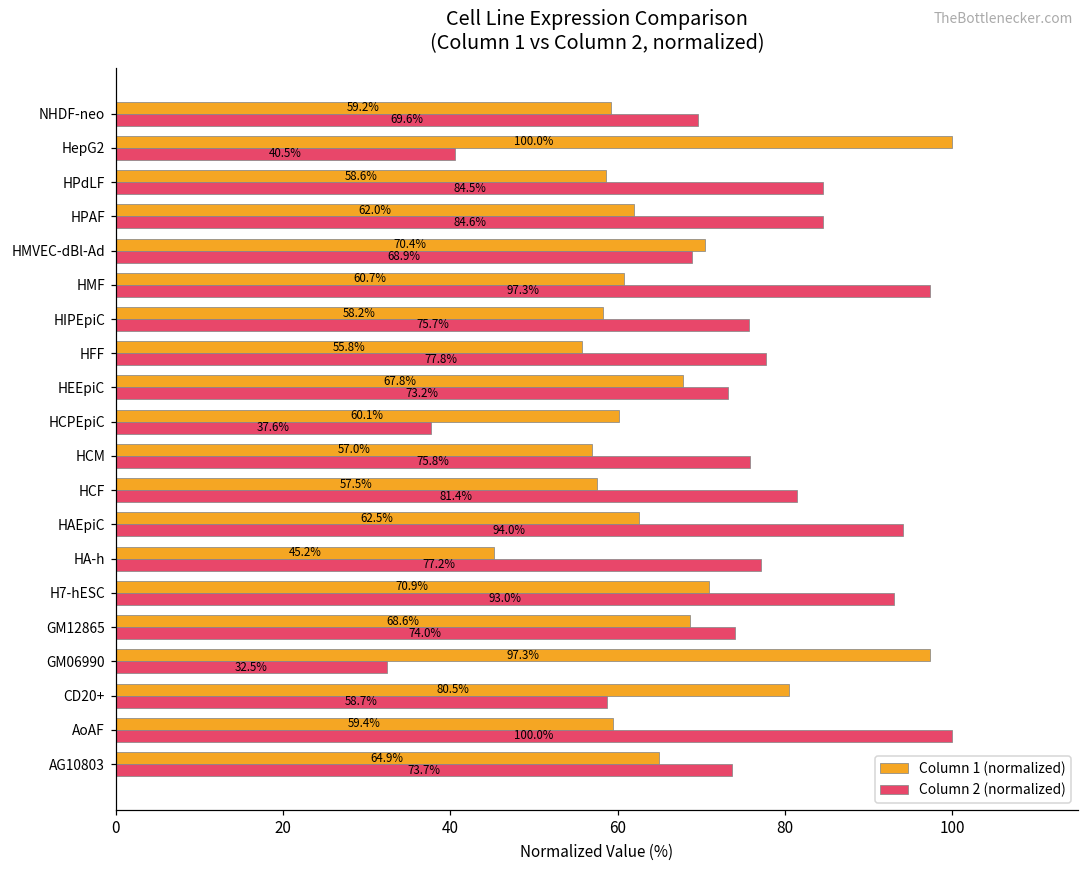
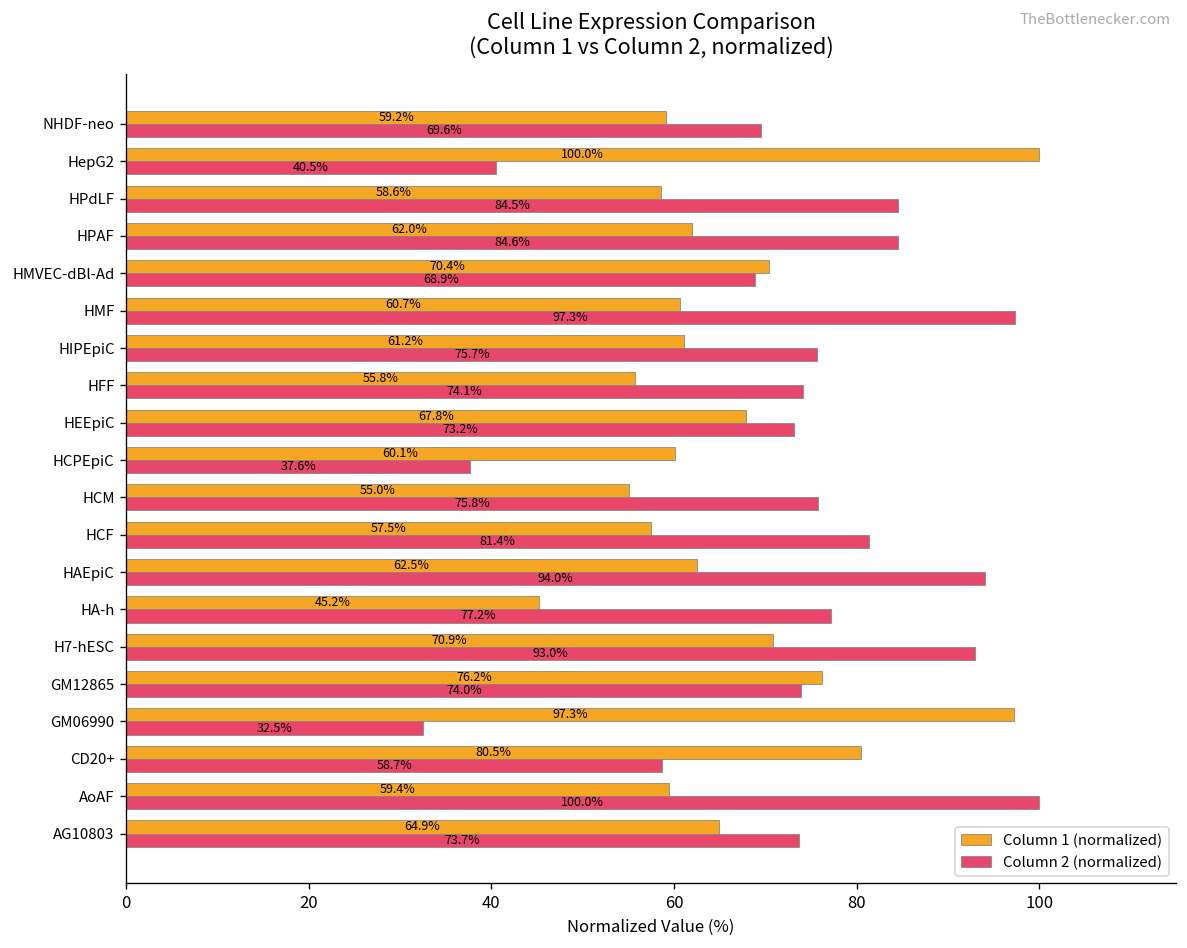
Column 1 (normalized), HIPEpiC: 58.2% -> 61.2%
Column 2 (normalized), HFF: 77.8% -> 74.1%
Column 1 (normalized), HCM: 57.0% -> 55.0%
Column 1 (normalized), GM12865: 68.6% -> 76.2%
